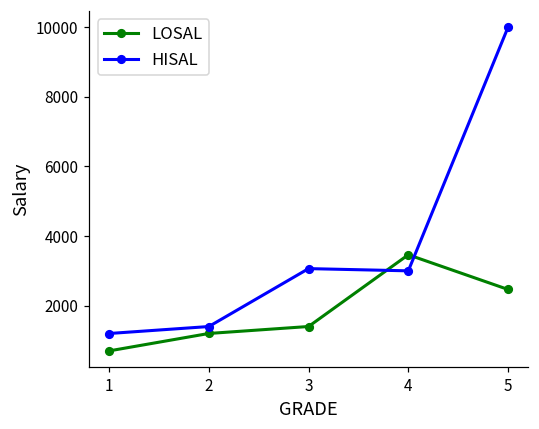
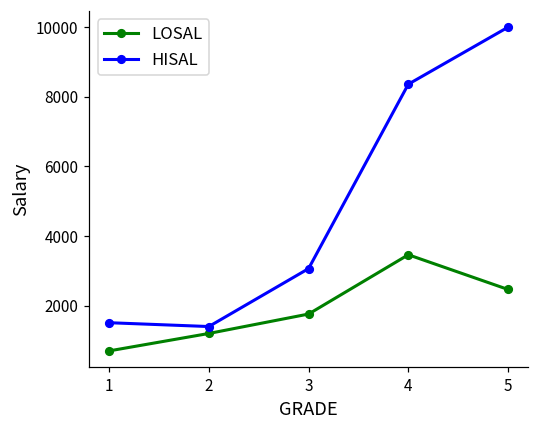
HISAL, 1: 1200 -> 1500
LOSAL, 3: 1400 -> 1800
HISAL, 4: 3000 -> 8400
